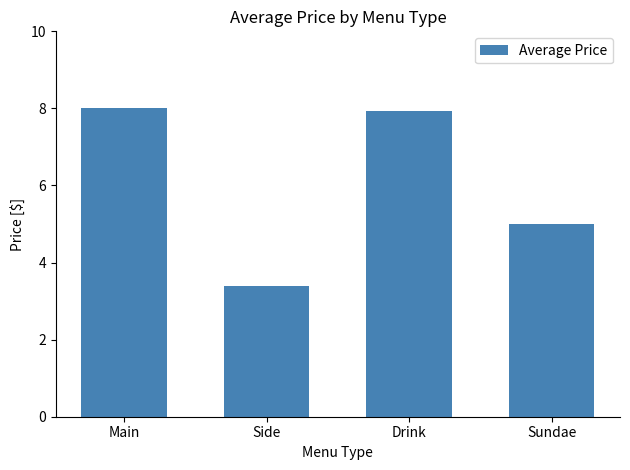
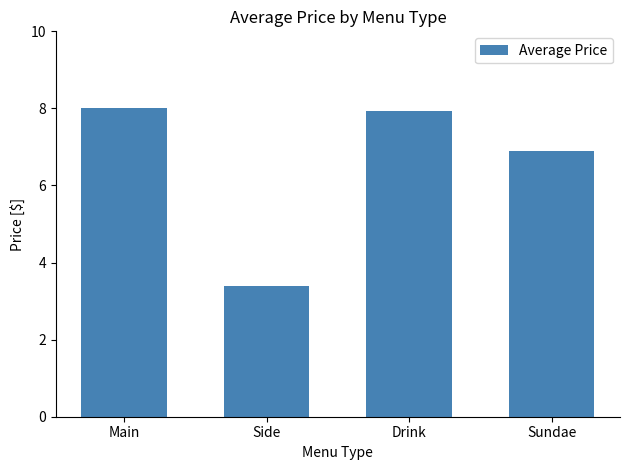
Sundae: 5.0 -> 6.9
